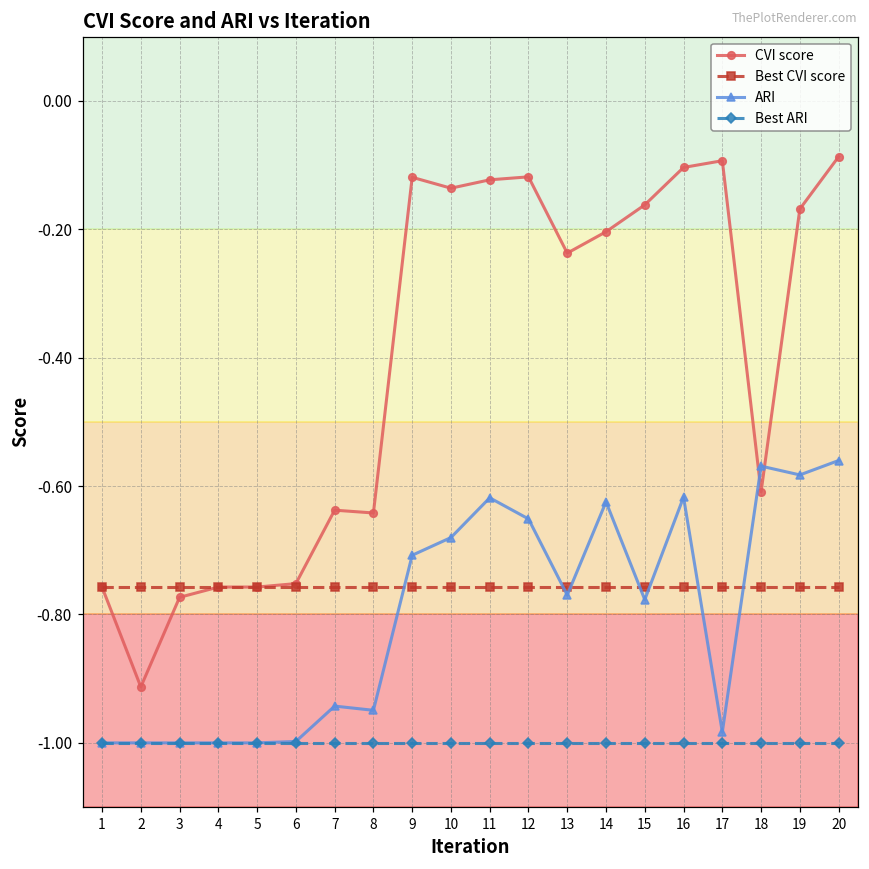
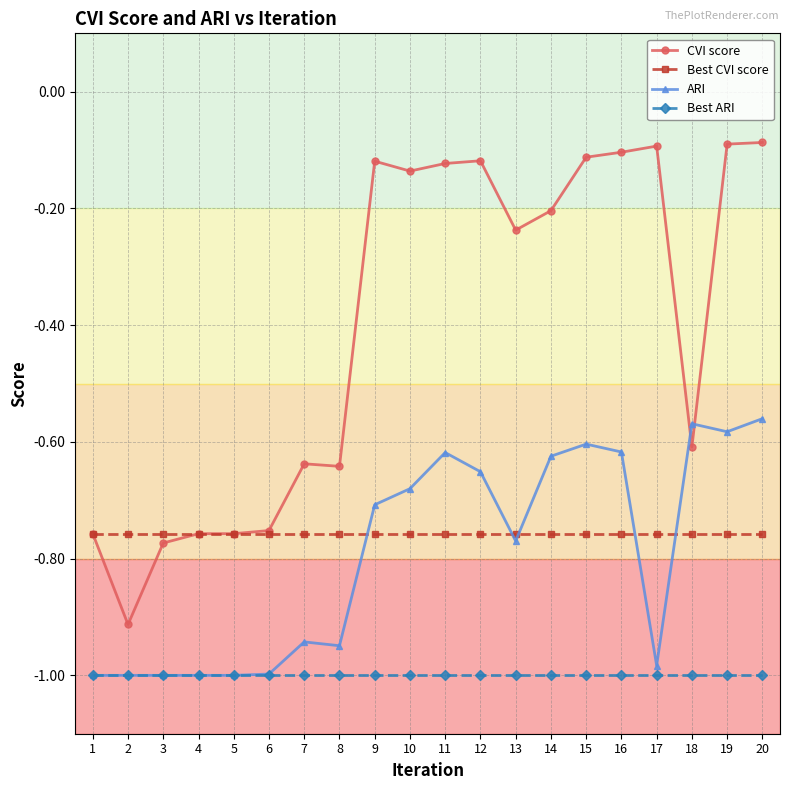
CVI score, 15: -0.16 -> -0.11
ARI, 15: -0.78 -> -0.60
CVI score, 19: -0.17 -> -0.09
